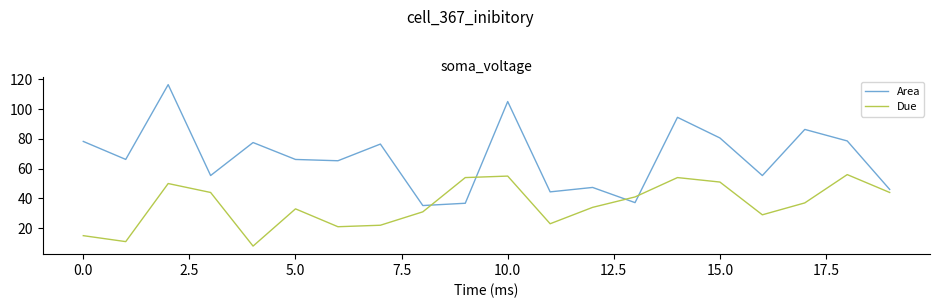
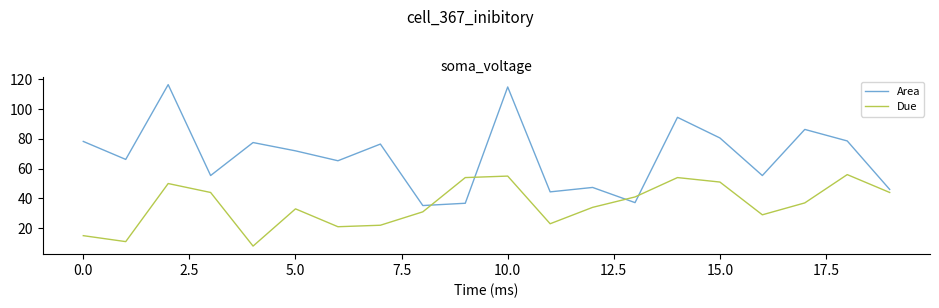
Area, 5.0: 66 -> 72
Area, 10.0: 105 -> 115
